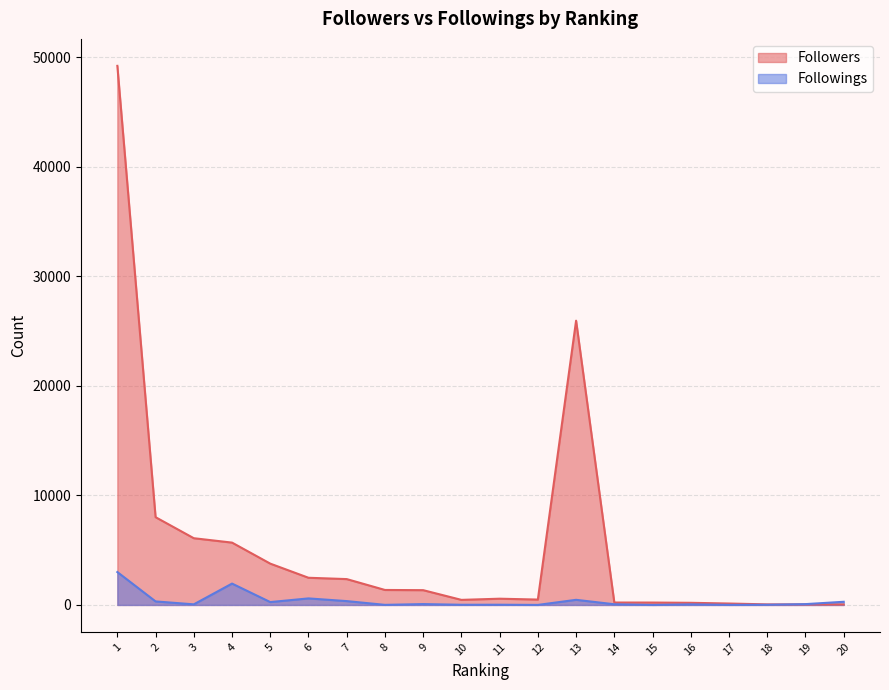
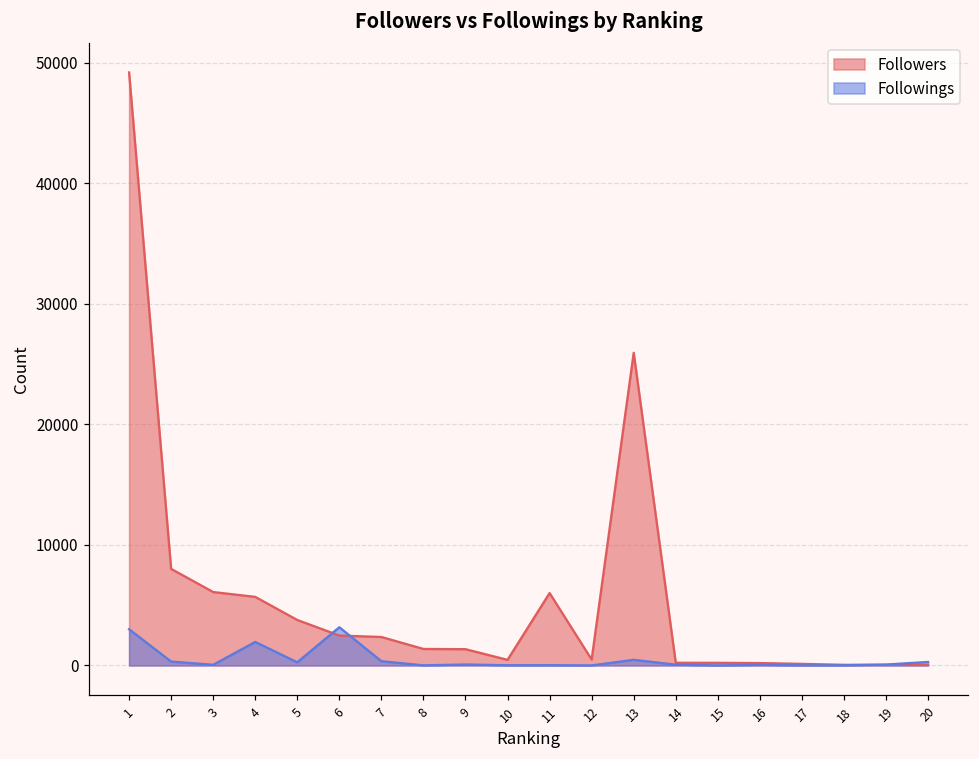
Followings, 6: 600 -> 3200
Followers, 11: 600 -> 6000
